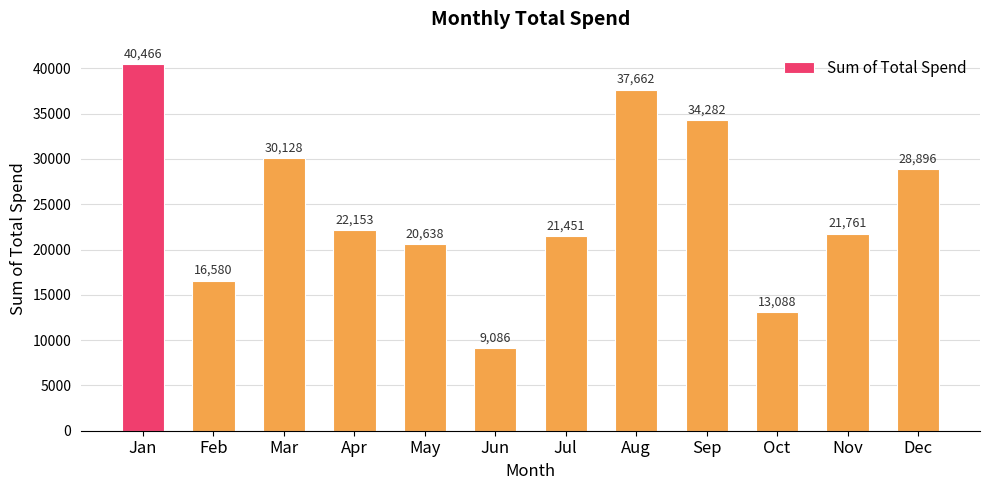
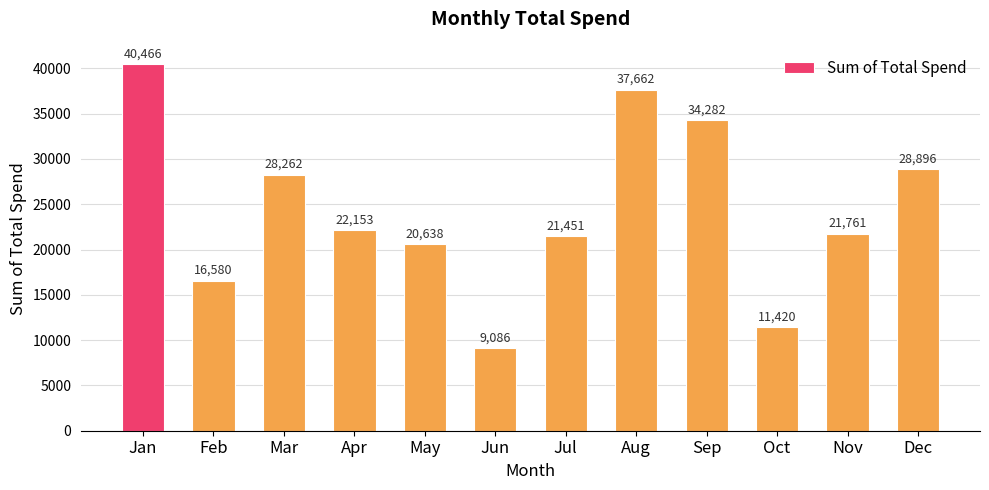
Mar: 30,128 -> 28,262
Oct: 13,088 -> 11,420
